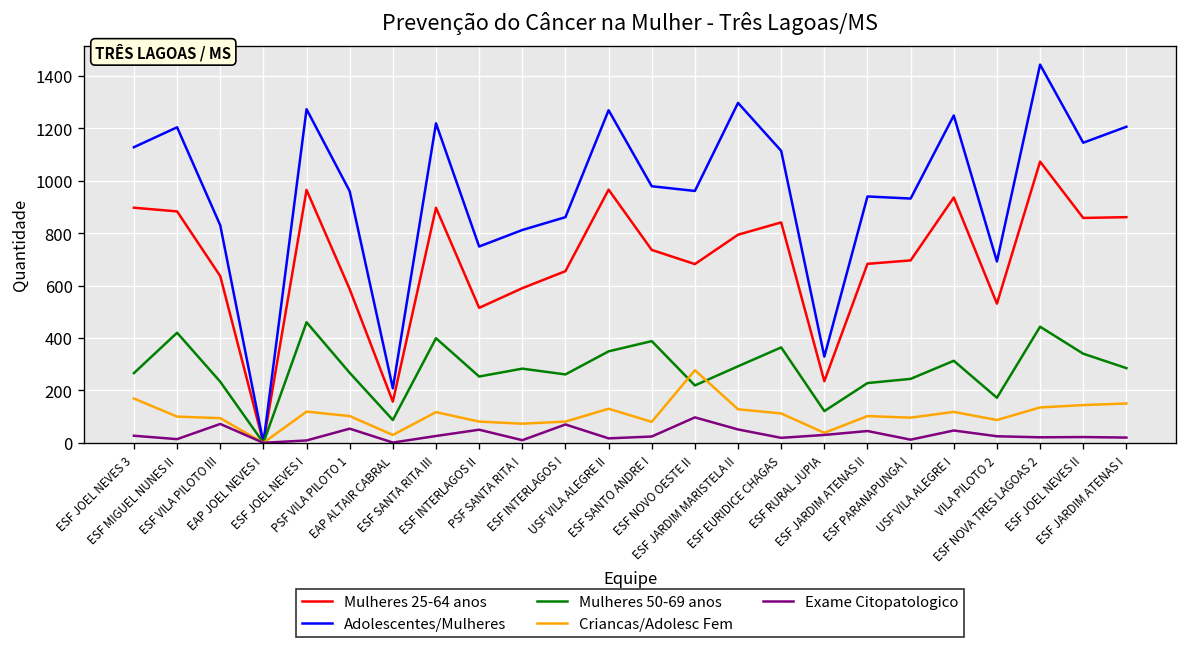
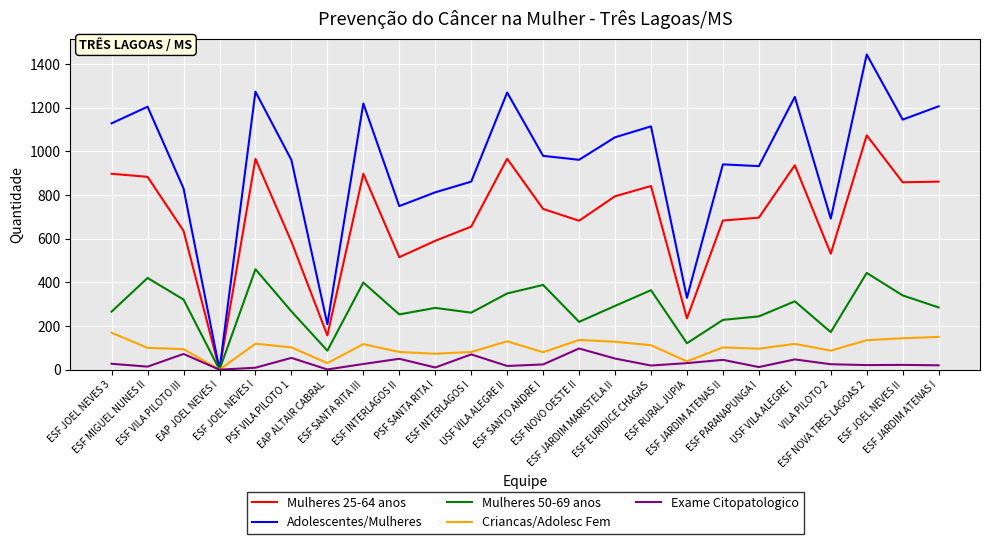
Mulheres 50-69 anos, ESF VILA PILOTO III: 230 -> 320
Criancas/Adolesc Fem, ESF NOVO OESTE II: 280 -> 140
Adolescentes/Mulheres, ESF JARDIM MARISTELA II: 1300 -> 1060
